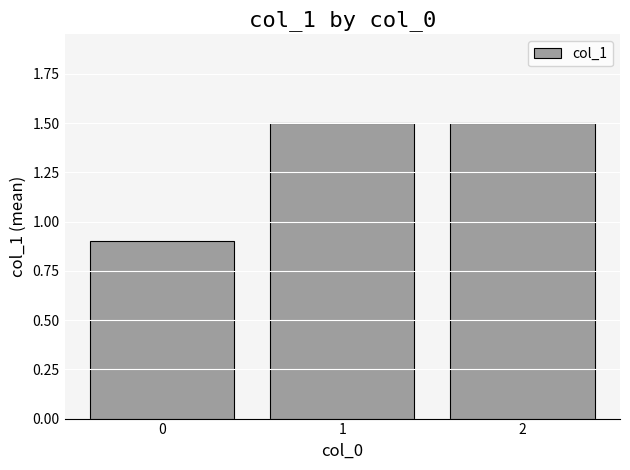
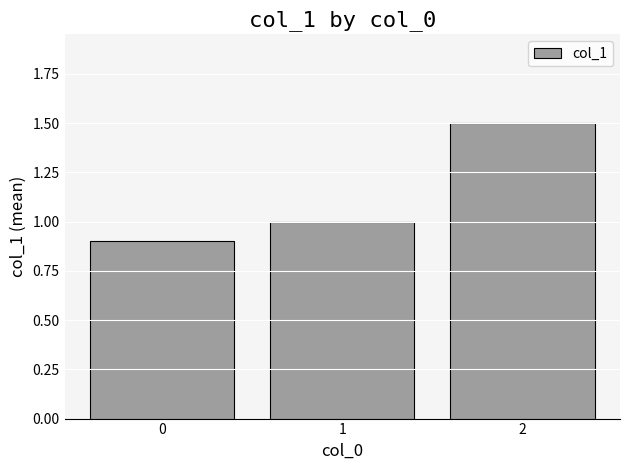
1: 1.5 -> 1.0
